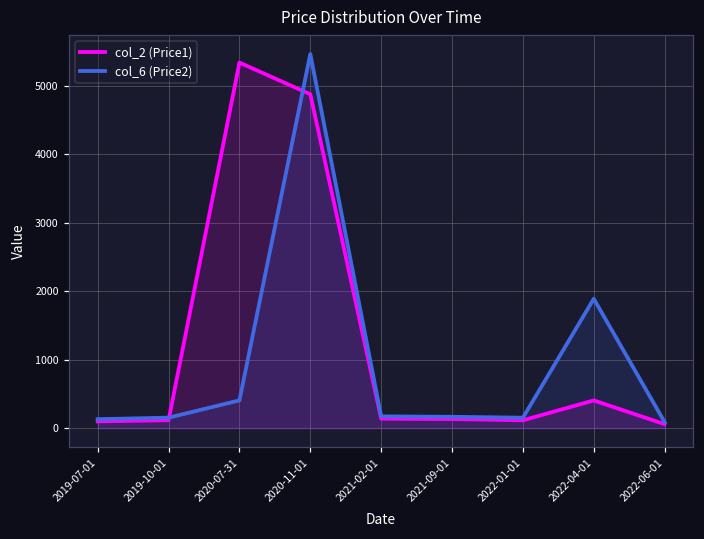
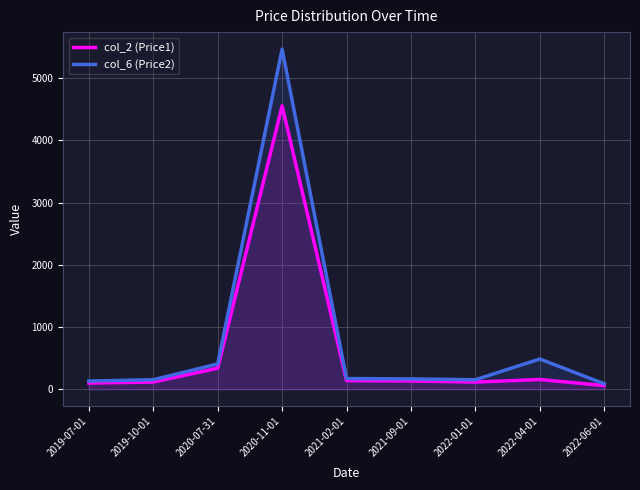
col_2 (Price1), 2020-07-31: 5300 -> 300
col_2 (Price1), 2020-11-01: 4900 -> 4600
col_2 (Price1), 2022-04-01: 400 -> 200
col_6 (Price2), 2022-04-01: 1900 -> 500
